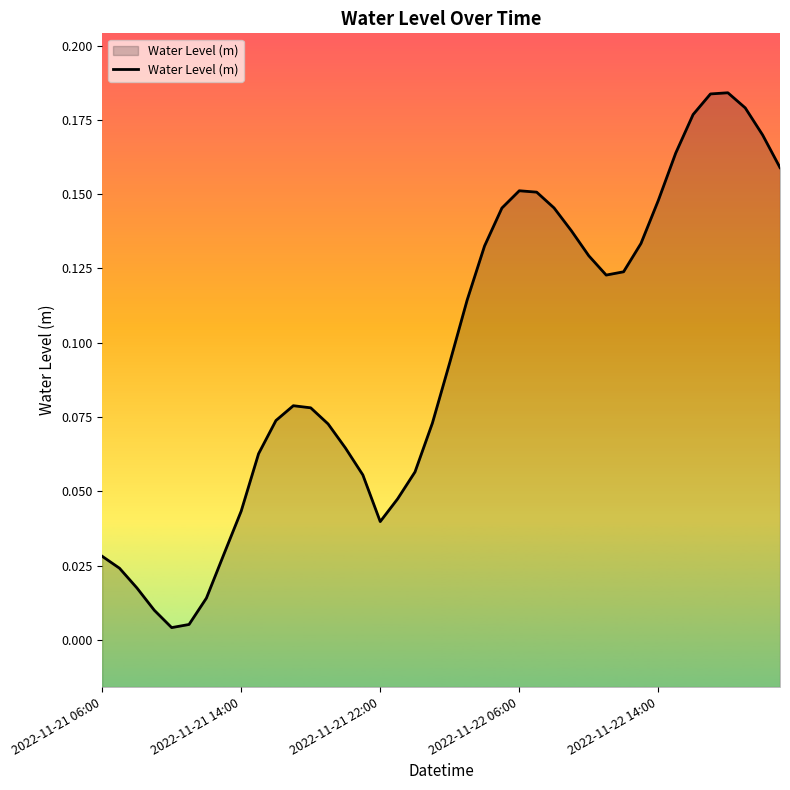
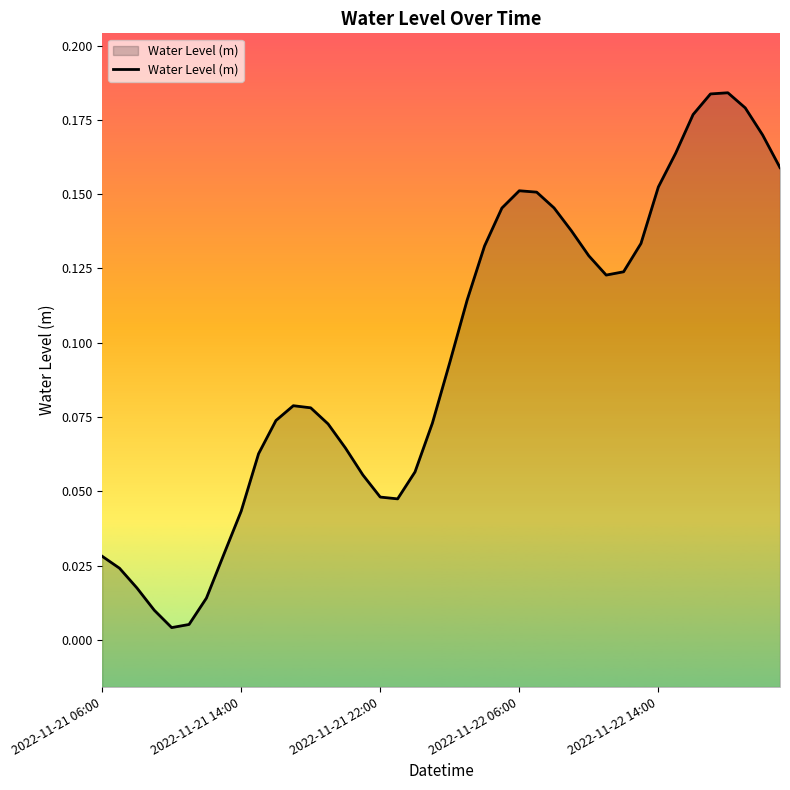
2022-11-21 22:00: 0.040 -> 0.048
2022-11-22 14:00: 0.148 -> 0.152
